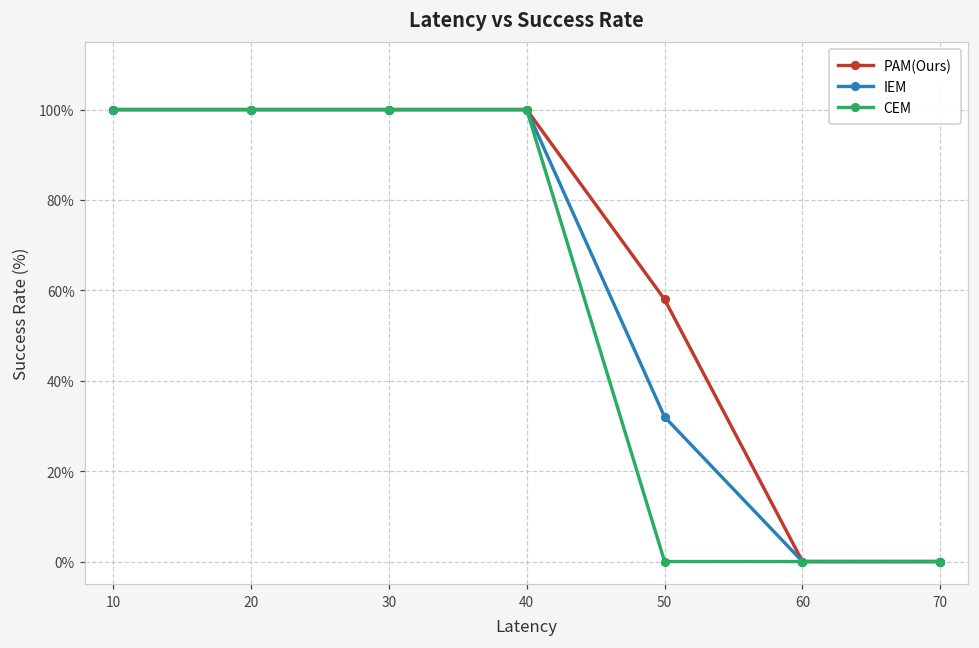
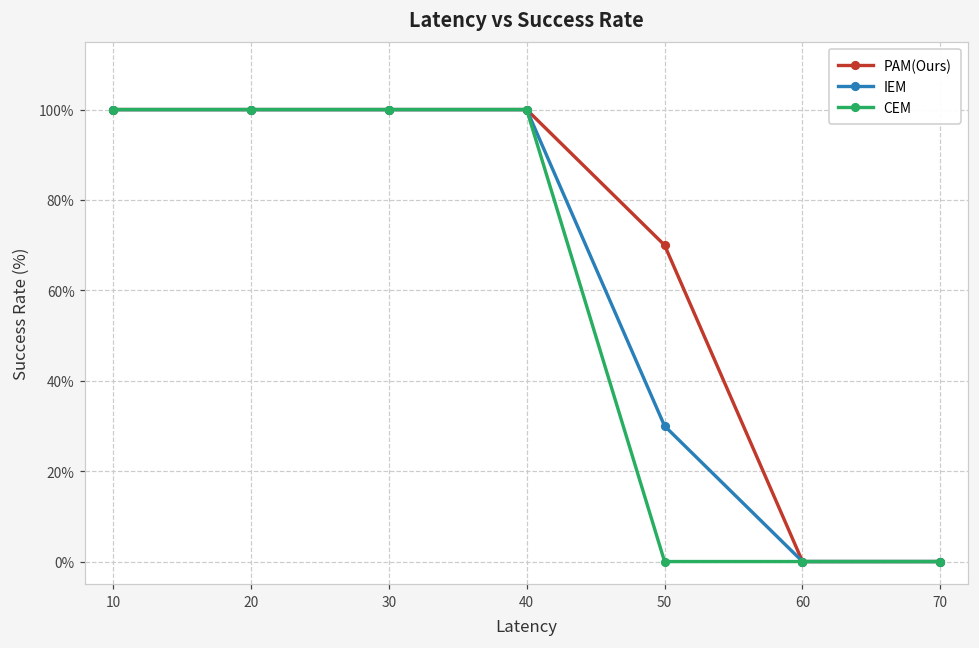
PAM(Ours), 50: 58% -> 70%
IEM, 50: 32% -> 30%
